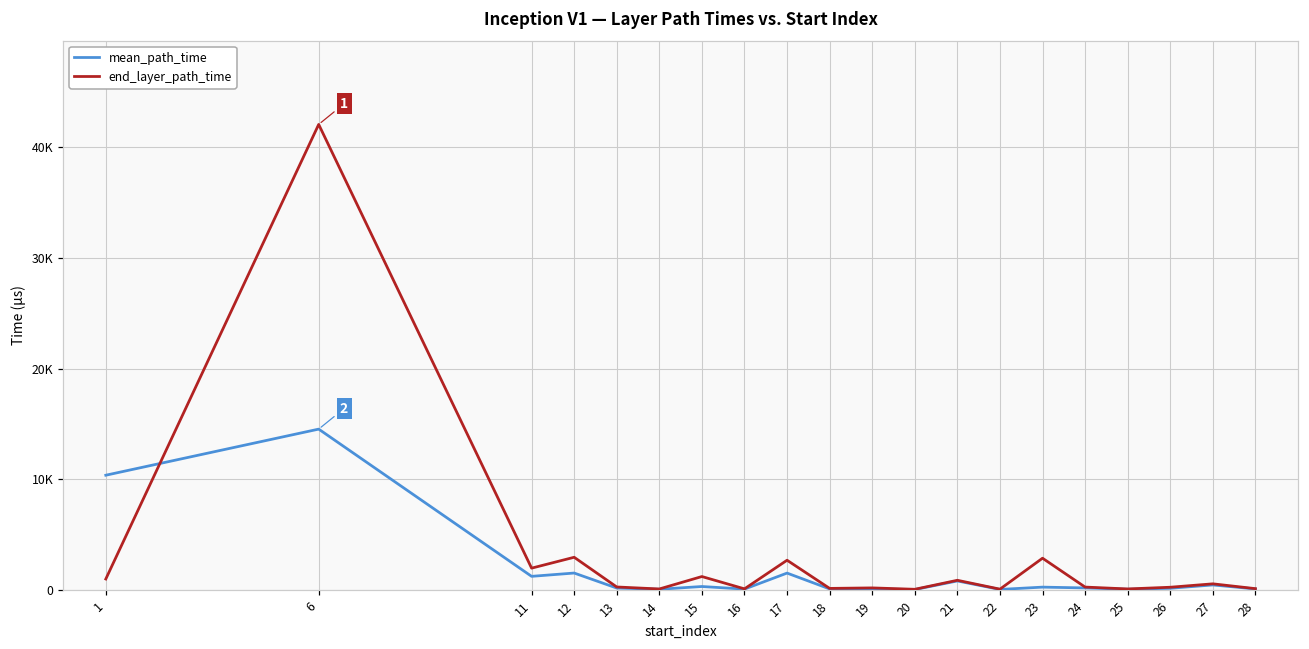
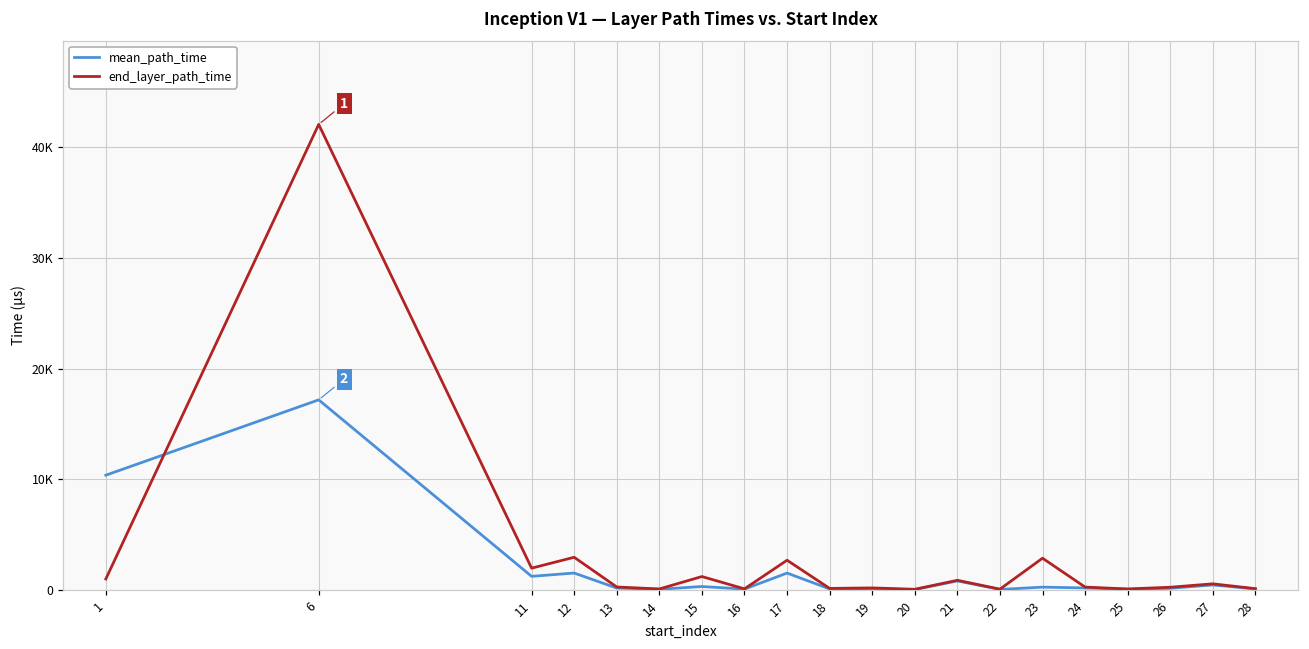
mean_path_time, 6: 14500 -> 17200
